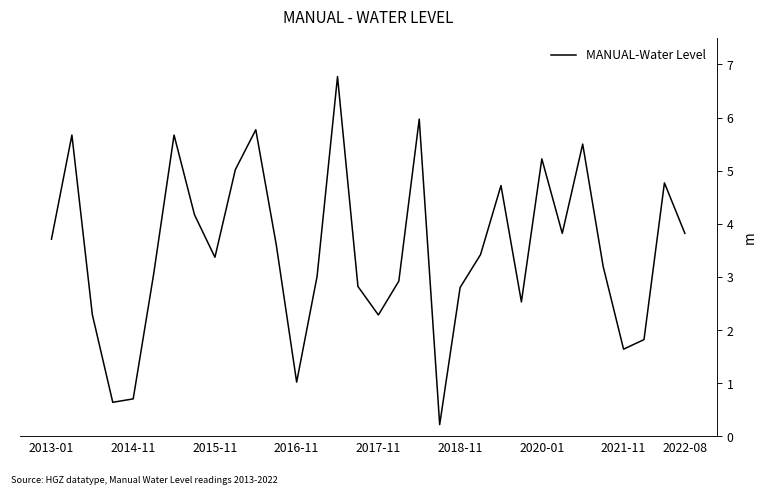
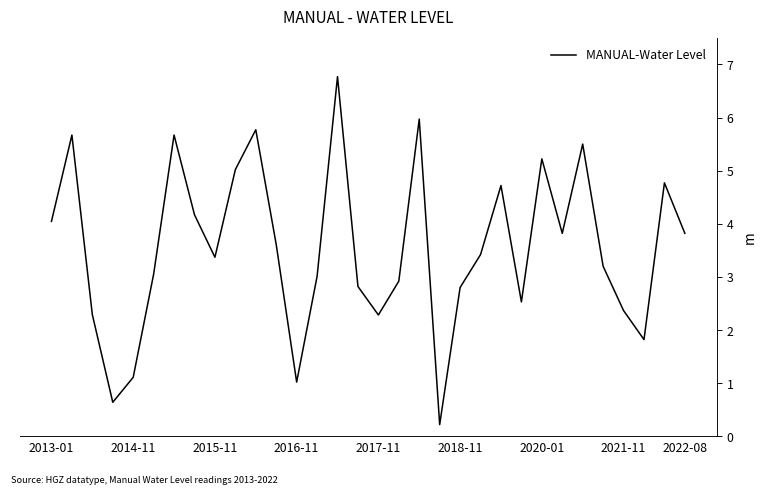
2013-01: 3.7 -> 4.0
2014-11: 0.7 -> 1.1
2021-11: 1.6 -> 2.4
